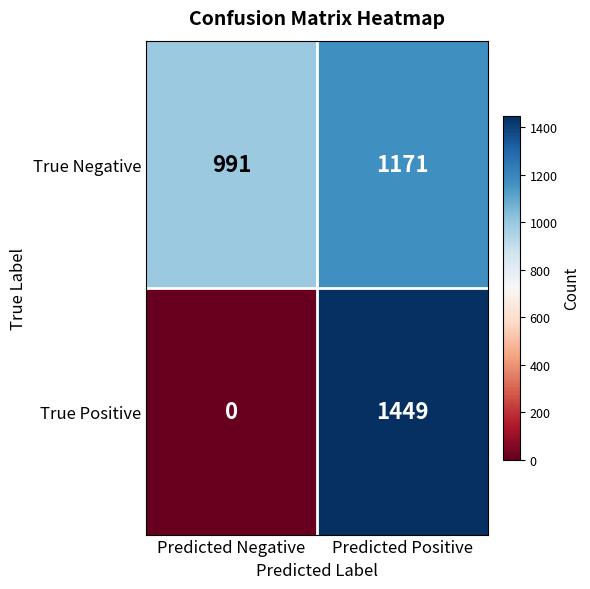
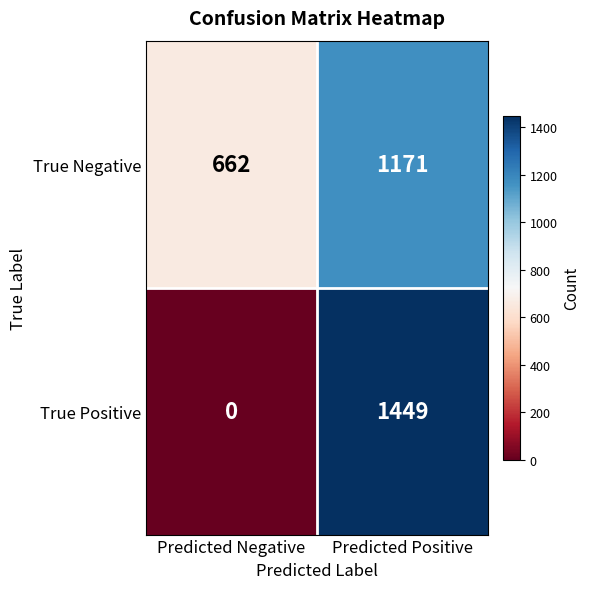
True Negative, Predicted Negative: 991 -> 662
